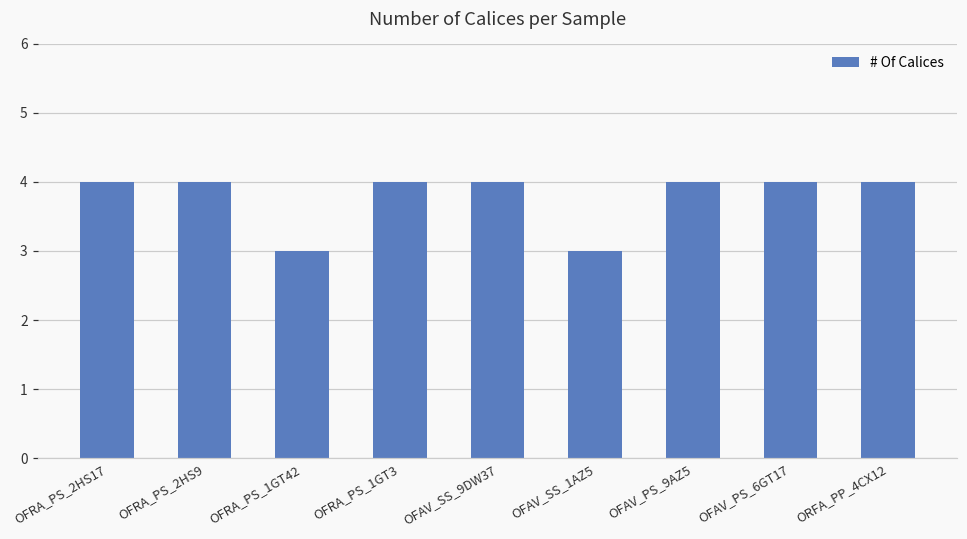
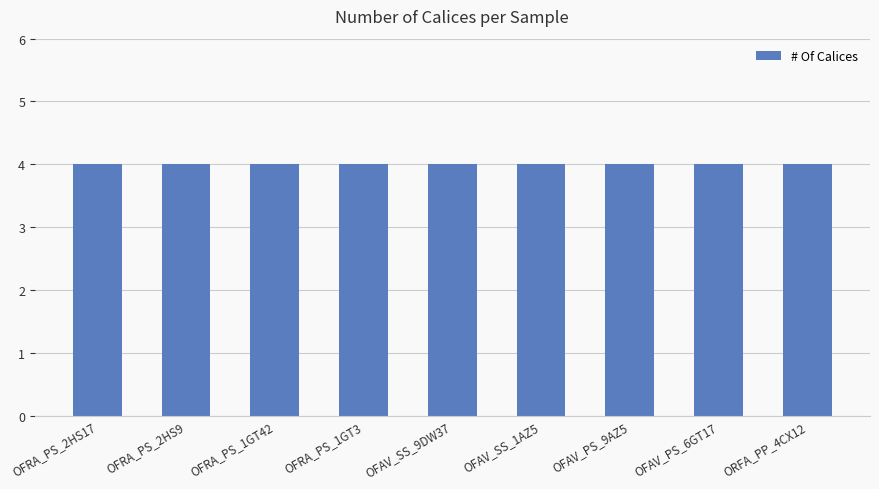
OFRA_PS_1GT42: 3 -> 4
OFAV_SS_1AZ5: 3 -> 4
